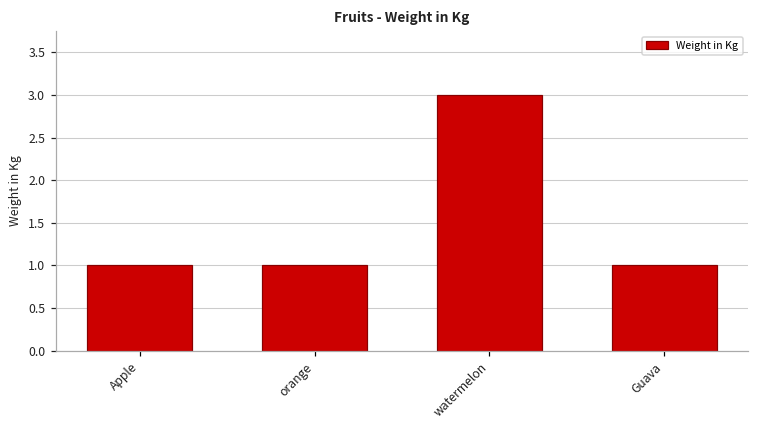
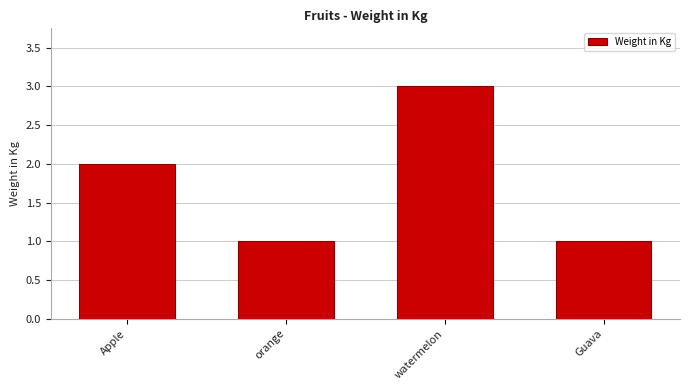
Apple: 1 -> 2
